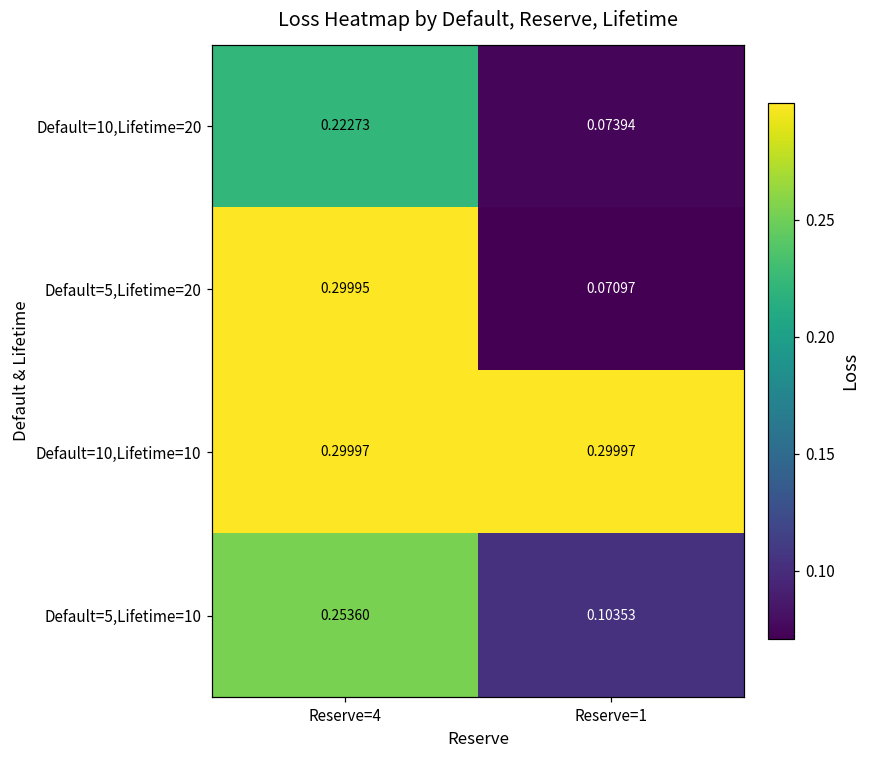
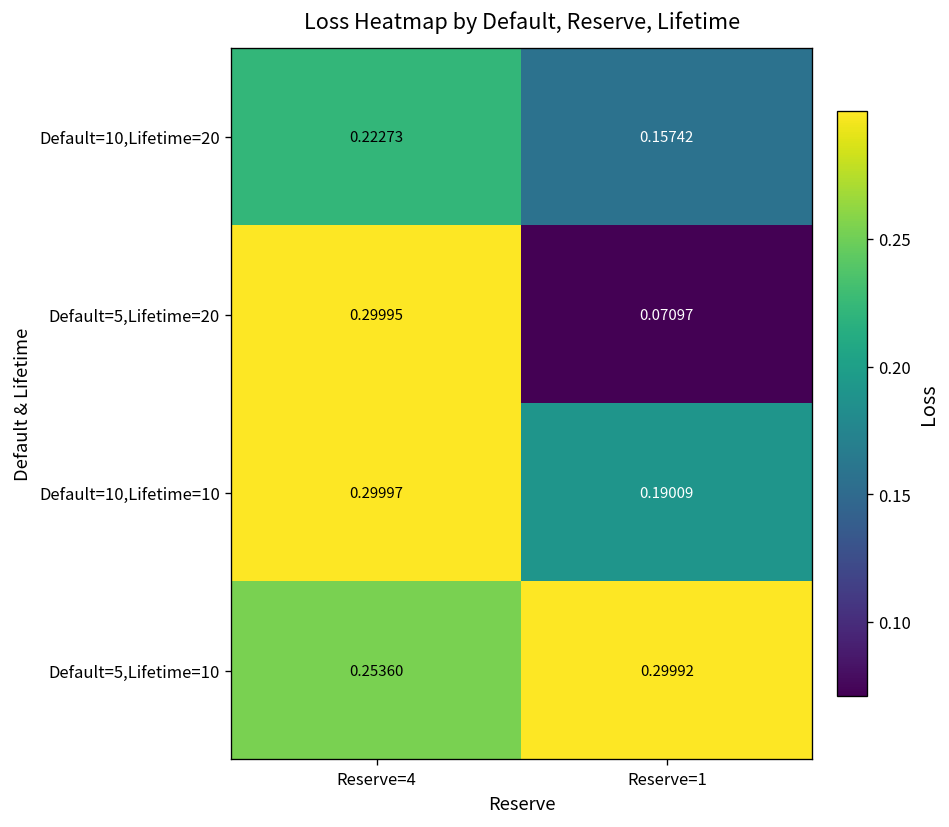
Default=10,Lifetime=20, Reserve=1: 0.07394 -> 0.15742
Default=10,Lifetime=10, Reserve=1: 0.29997 -> 0.19009
Default=5,Lifetime=10, Reserve=1: 0.10353 -> 0.29992
